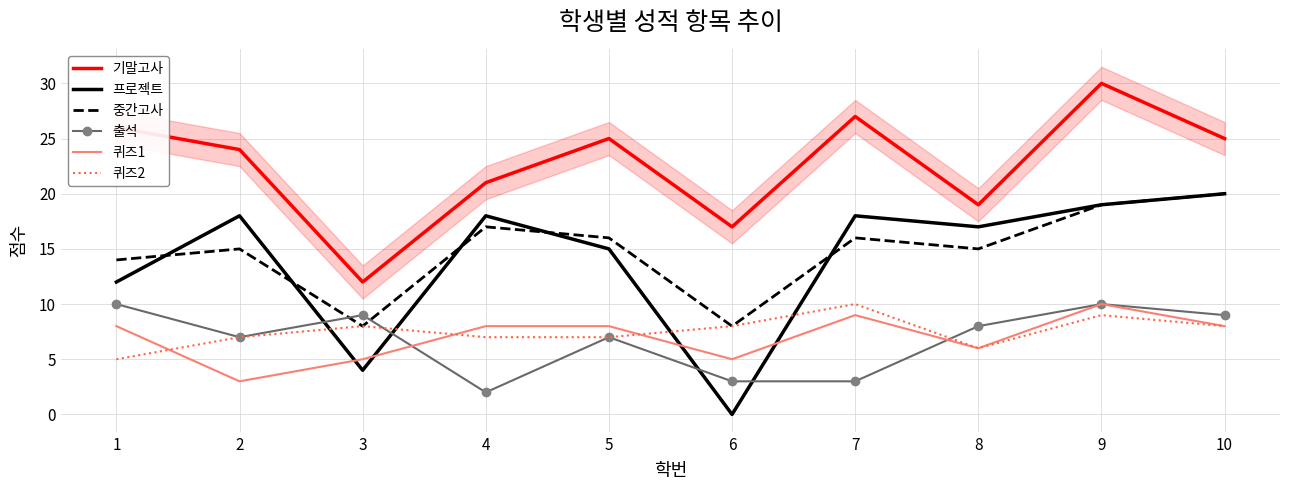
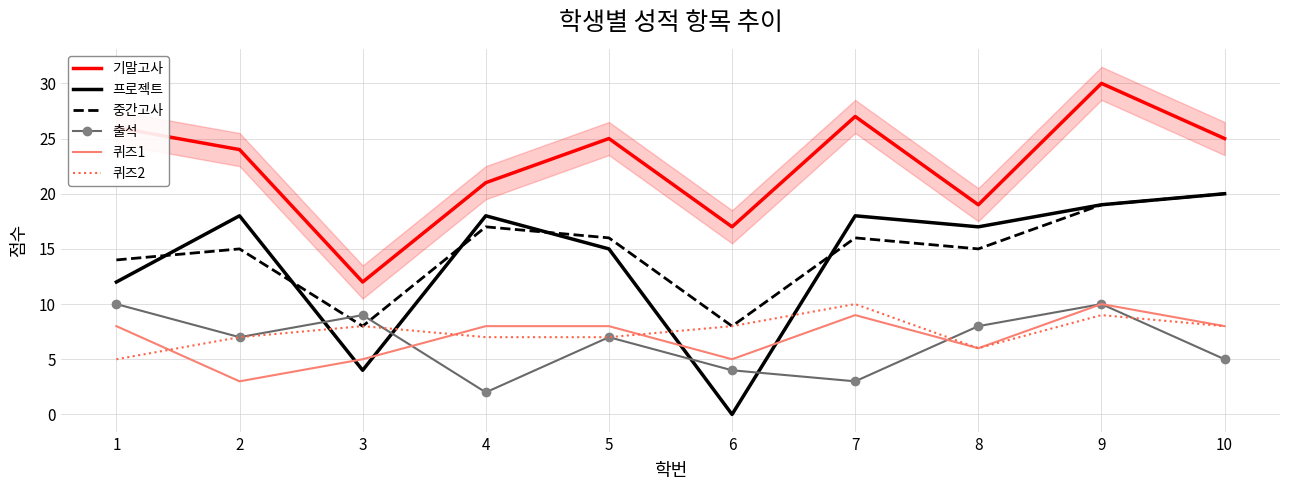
출석, 6: 3 -> 4
출석, 10: 9 -> 5
